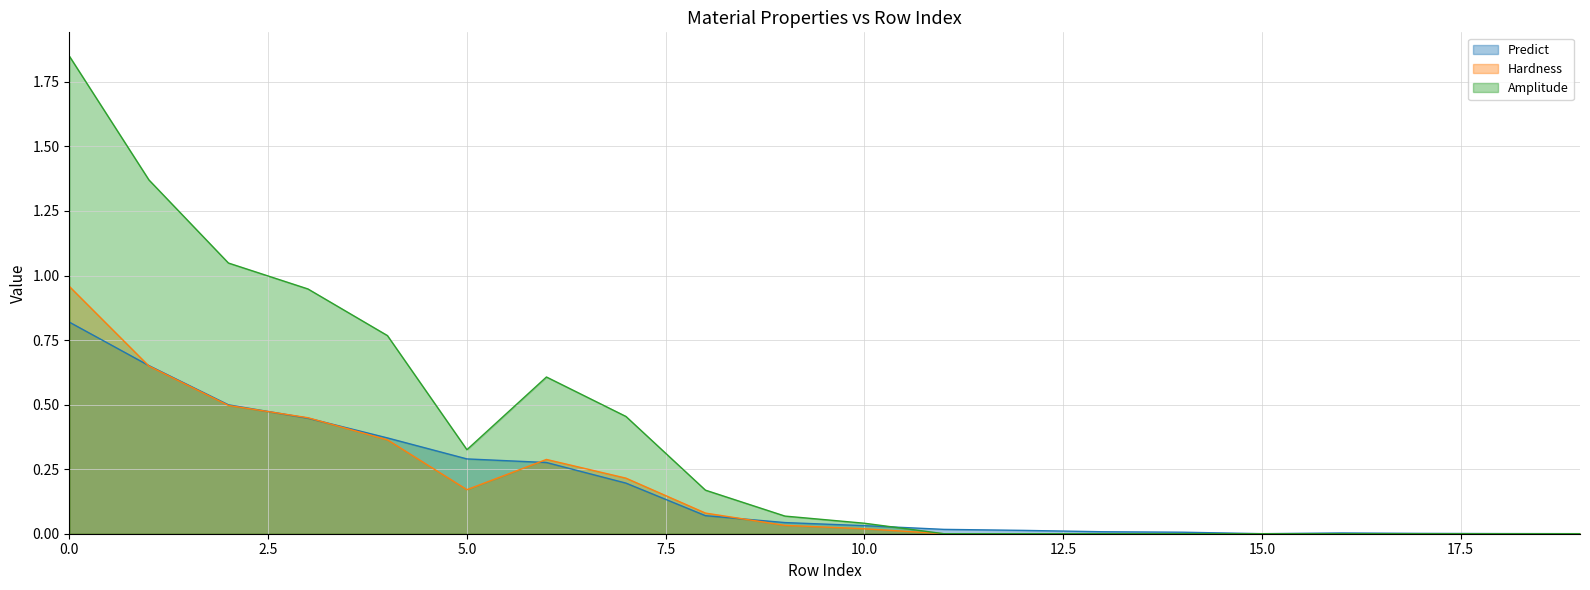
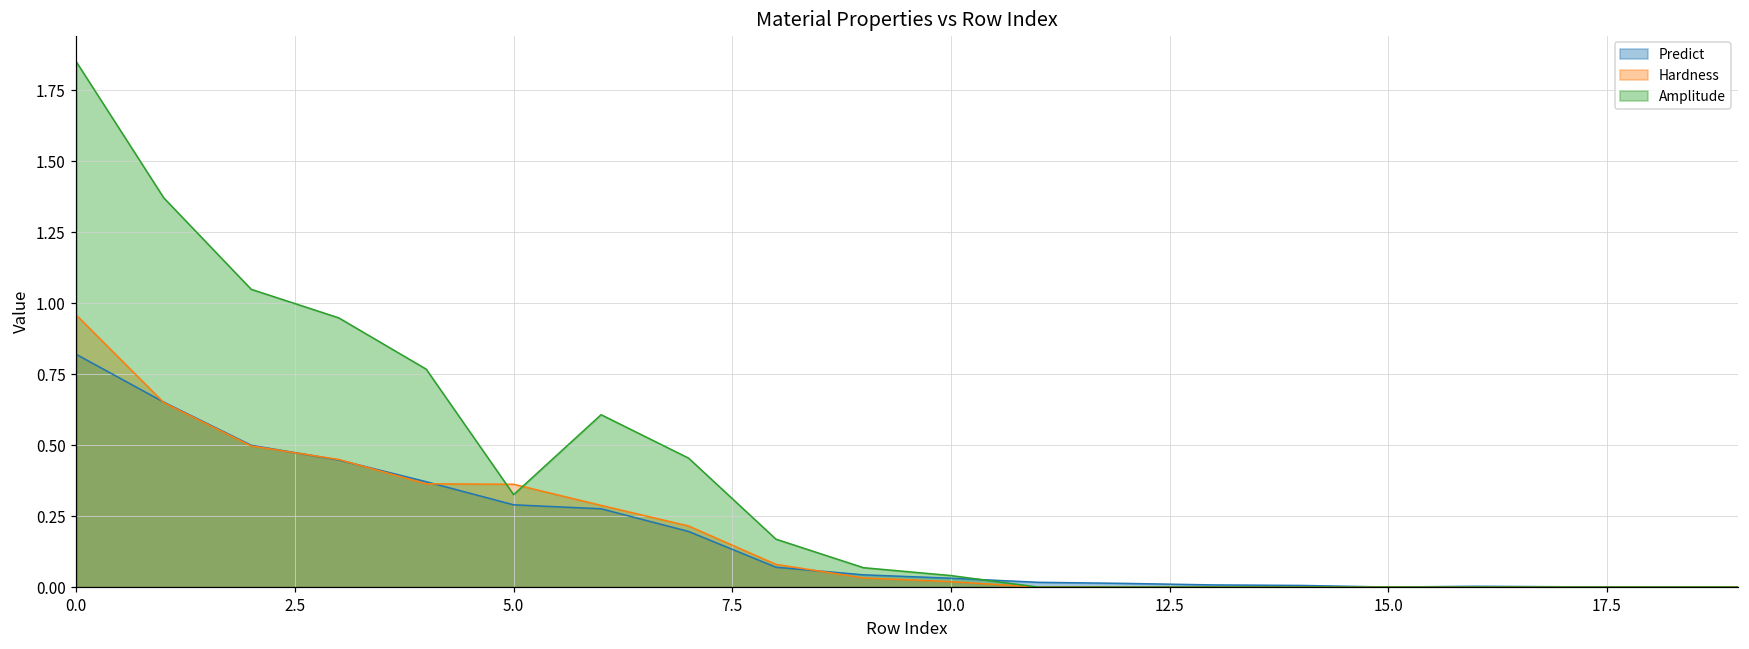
Hardness, 5.0: 0.17 -> 0.36
